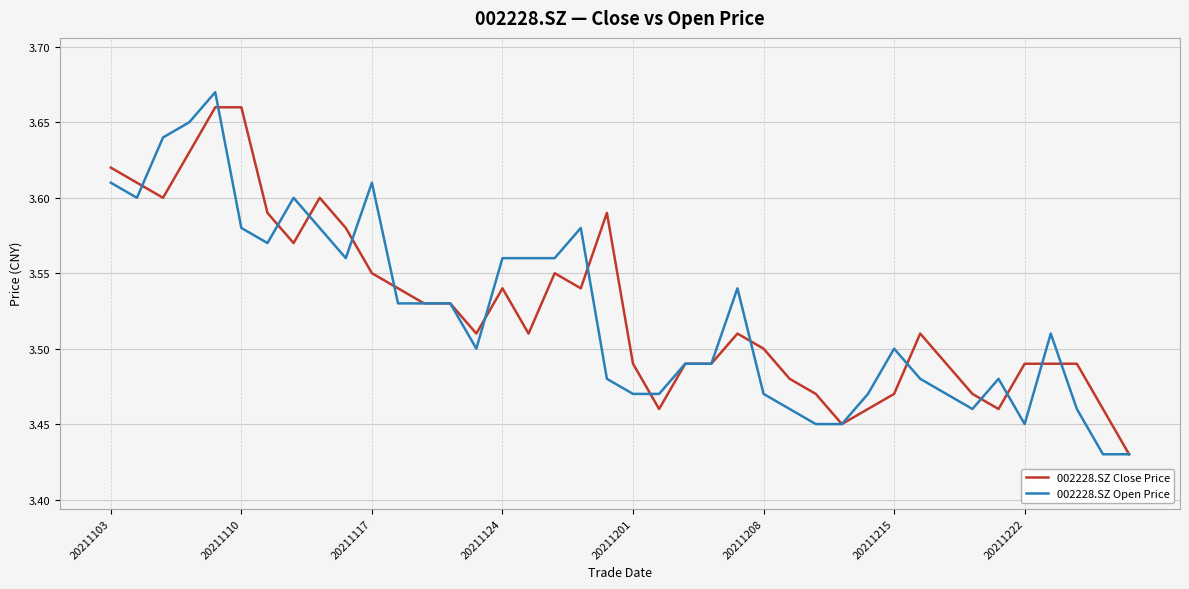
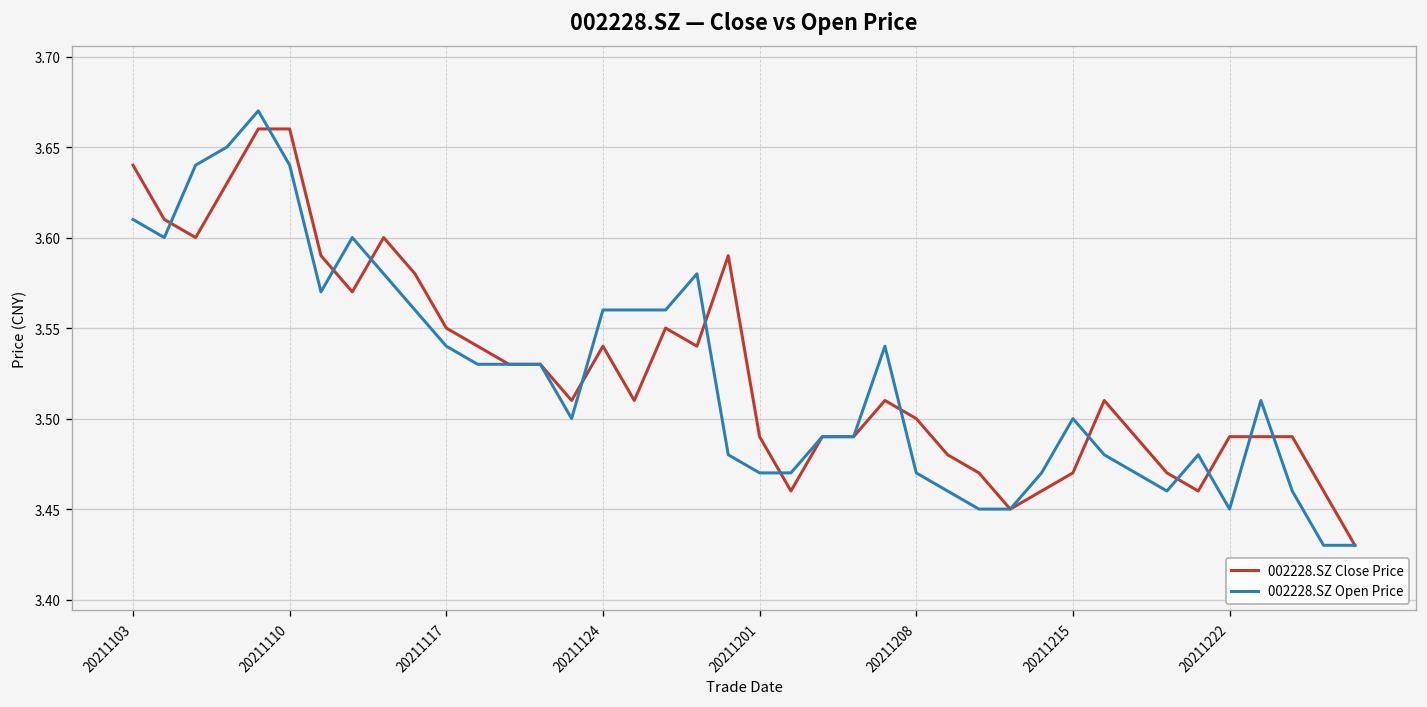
002228.SZ Close Price, 20211103: 3.62 -> 3.64
002228.SZ Open Price, 20211110: 3.58 -> 3.64
002228.SZ Open Price, 20211117: 3.61 -> 3.54
